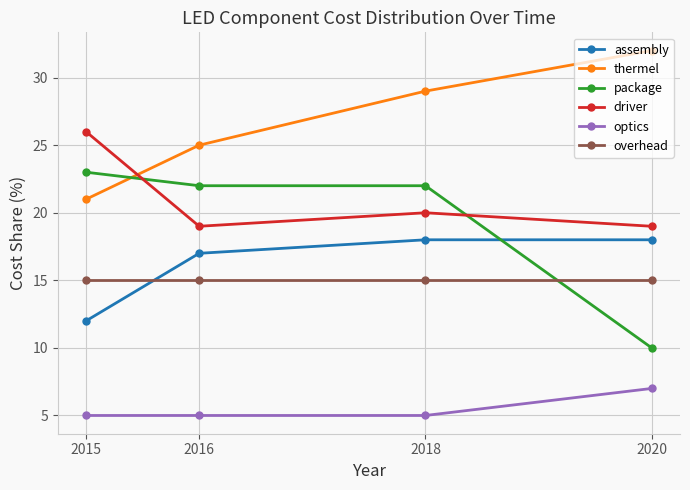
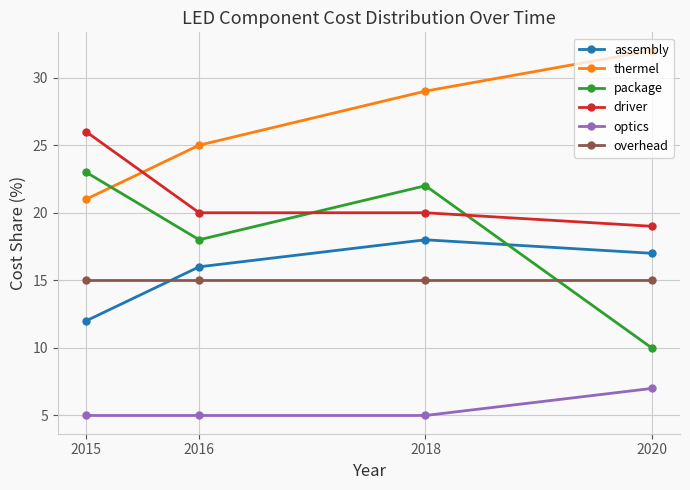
assembly, 2016: 17 -> 16
package, 2016: 22 -> 18
driver, 2016: 19 -> 20
assembly, 2020: 18 -> 17
